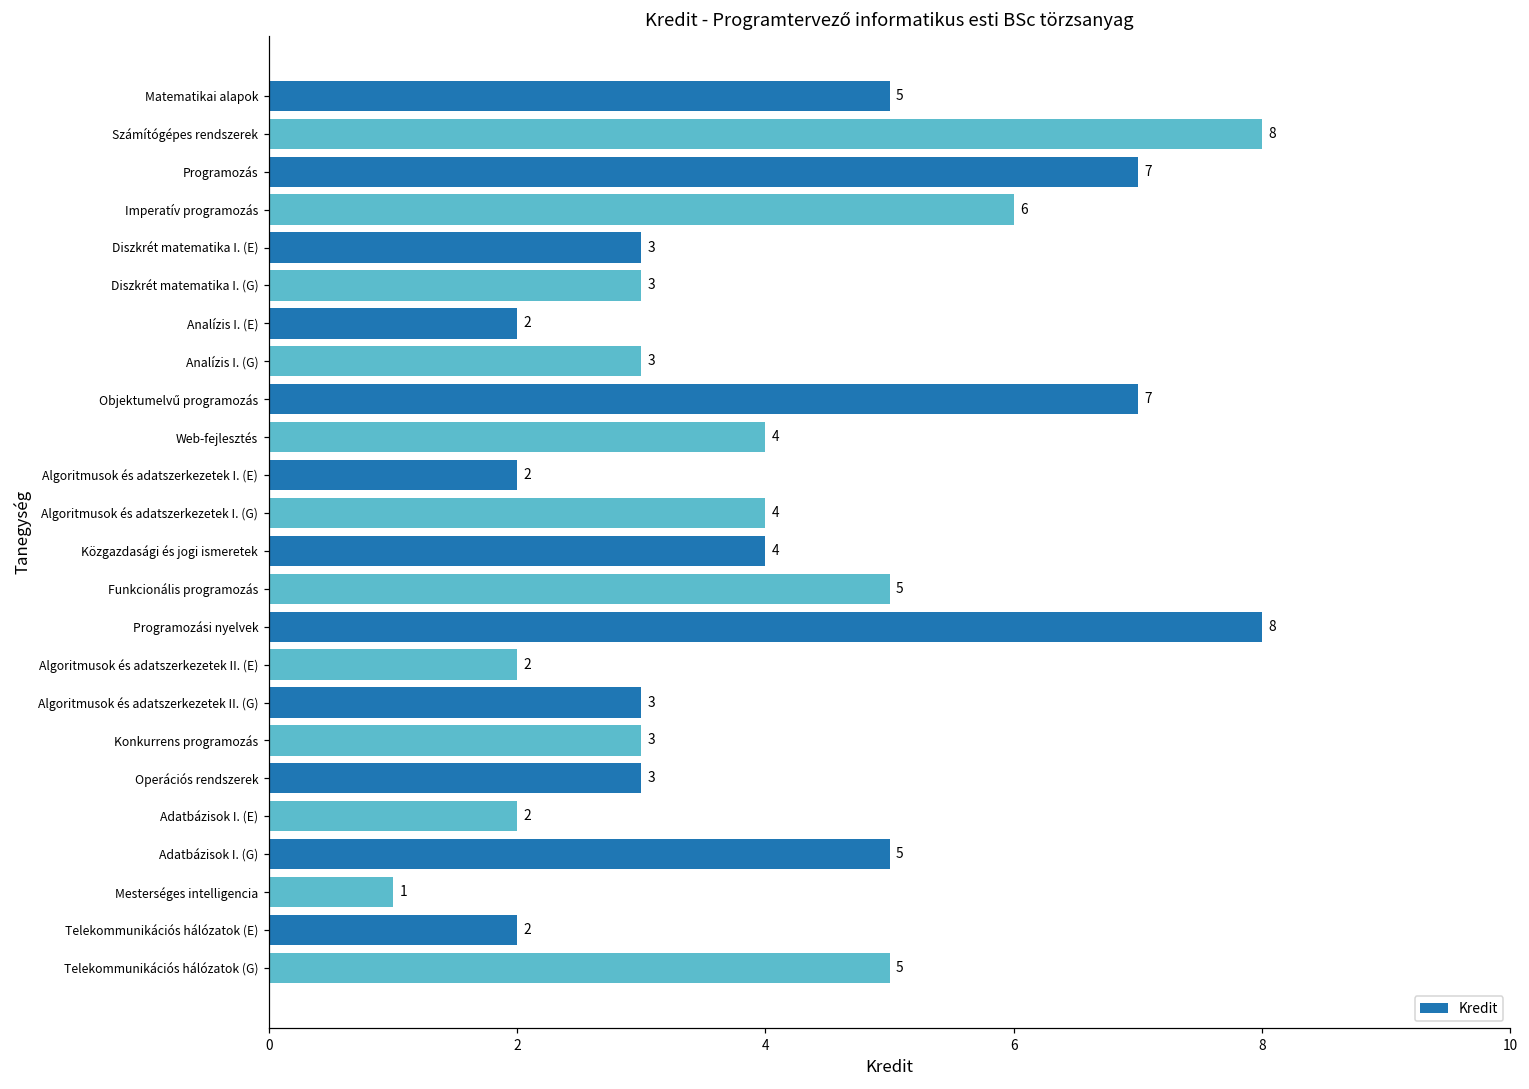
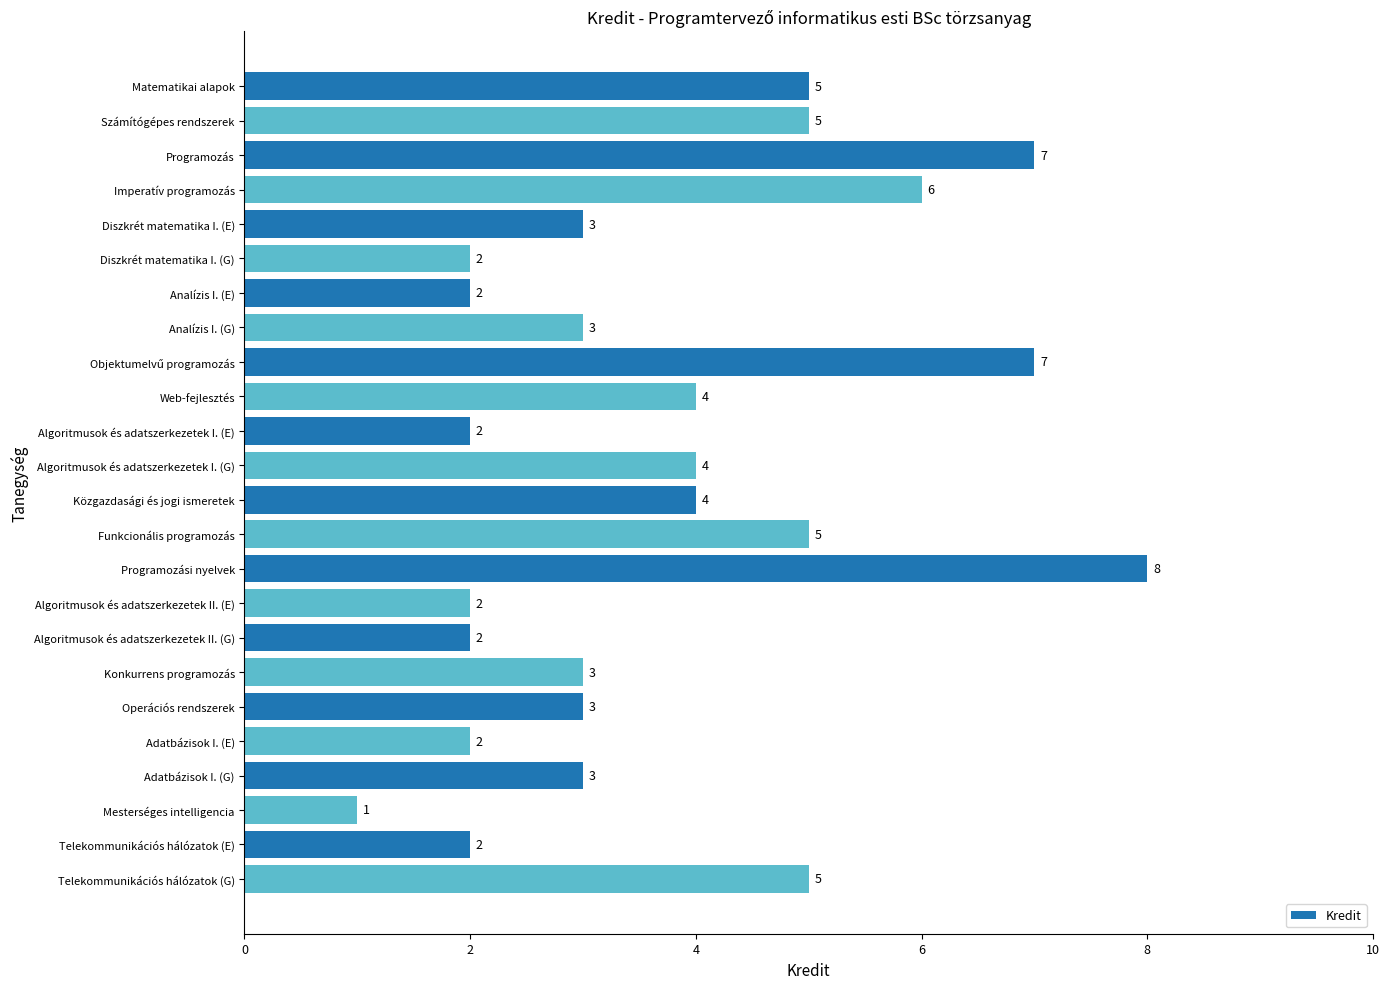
Számítógépes rendszerek: 8 -> 5
Diszkrét matematika I. (G): 3 -> 2
Algoritmusok és adatszerkezetek II. (G): 3 -> 2
Adatbázisok I. (G): 5 -> 3
